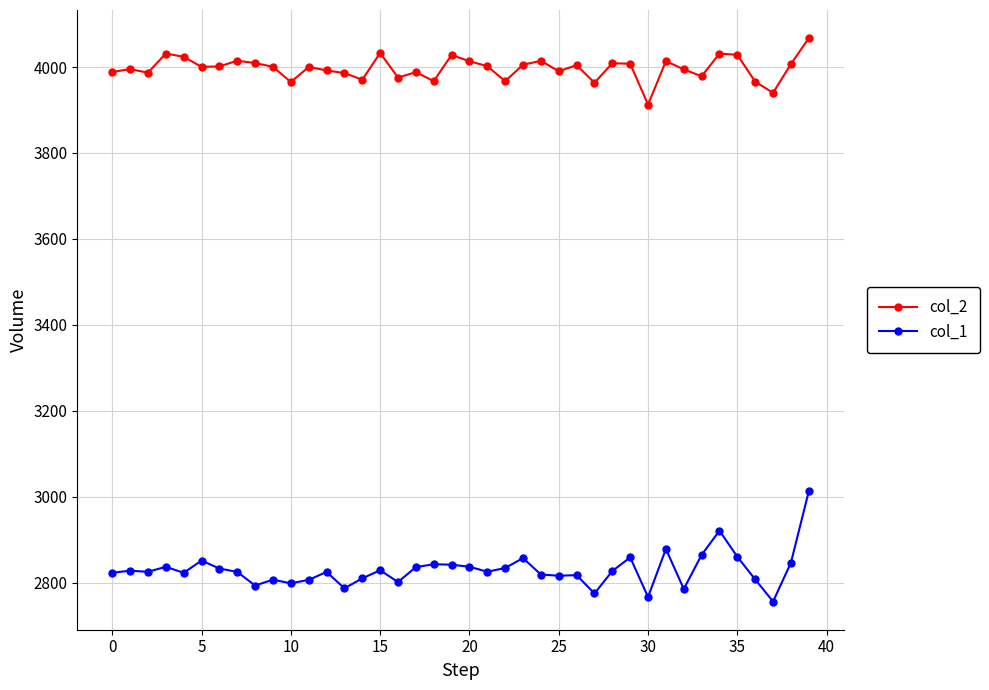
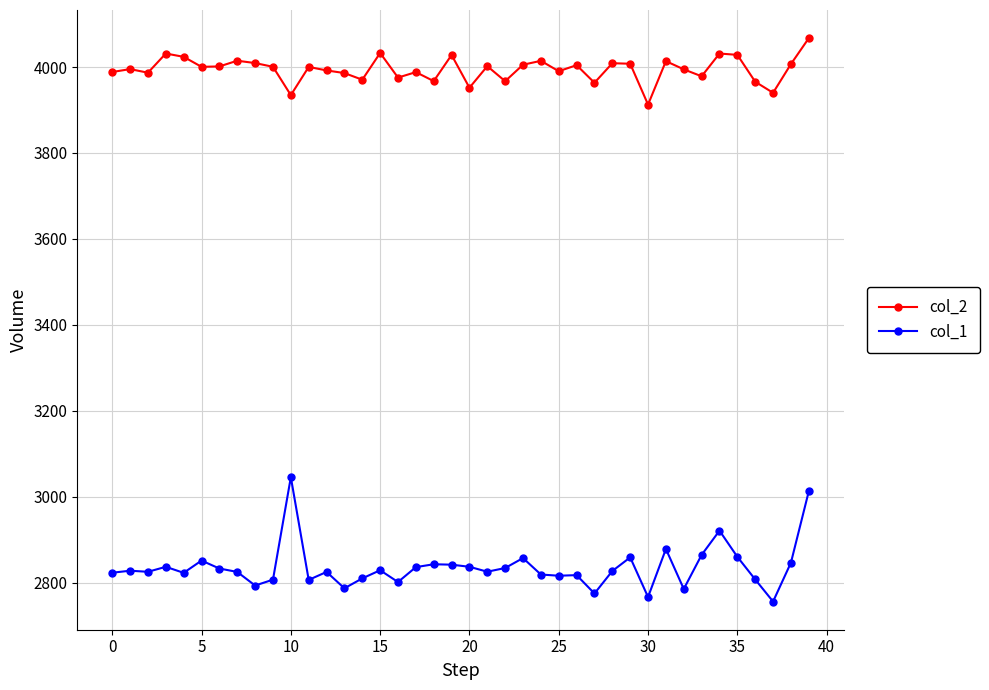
col_2, 10: 3970 -> 3930
col_1, 10: 2800 -> 3050
col_2, 20: 4010 -> 3950
